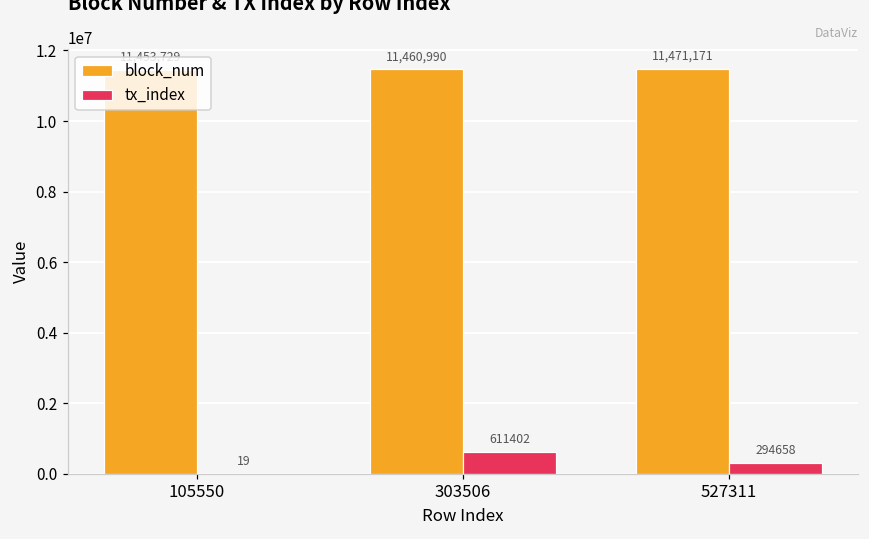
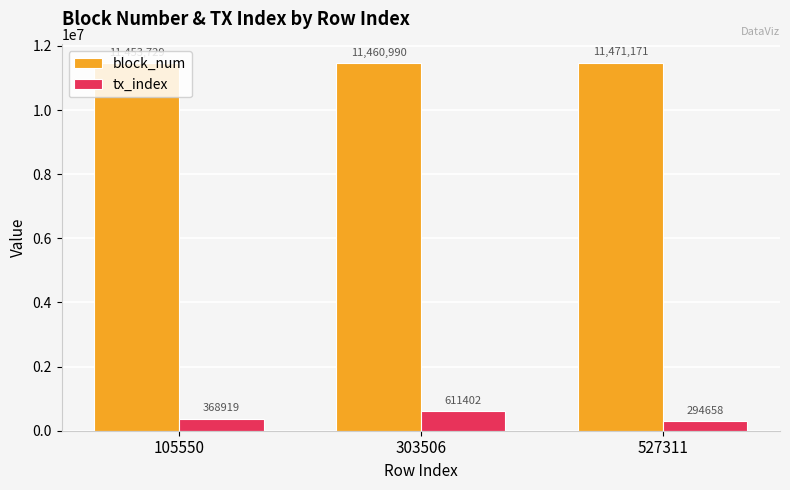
tx_index, 105550: 19 -> 368919
